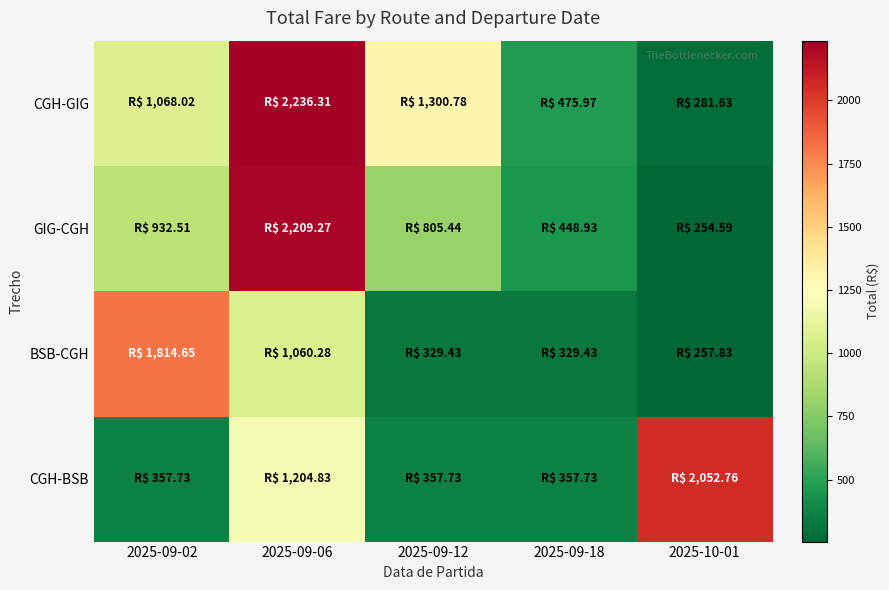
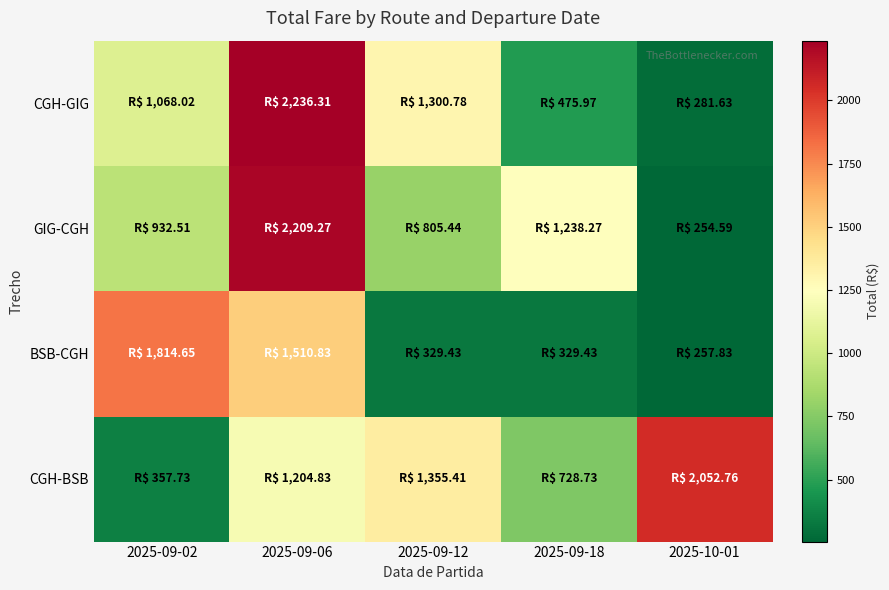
GIG-CGH, 2025-09-18: 448.93 -> 1,238.27
BSB-CGH, 2025-09-06: 1,060.28 -> 1,510.83
CGH-BSB, 2025-09-12: 357.73 -> 1,355.41
CGH-BSB, 2025-09-18: 357.73 -> 728.73
